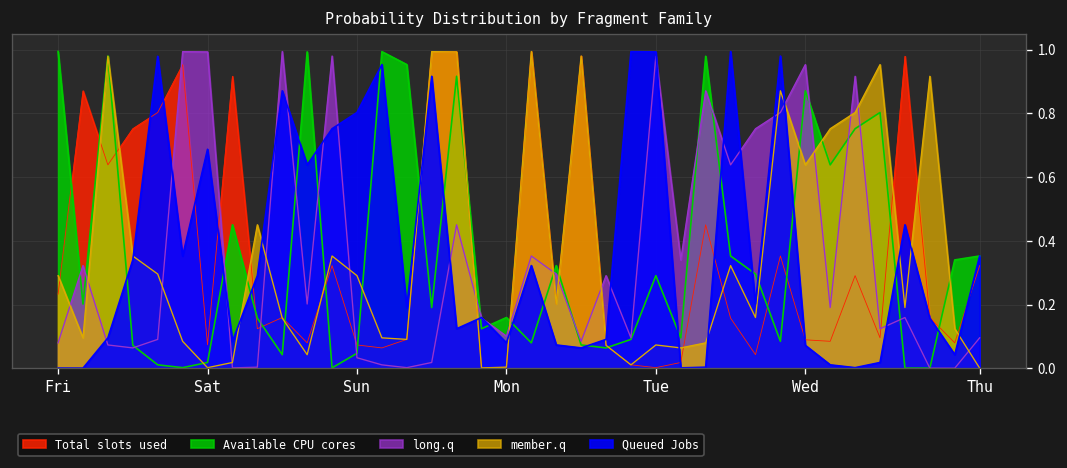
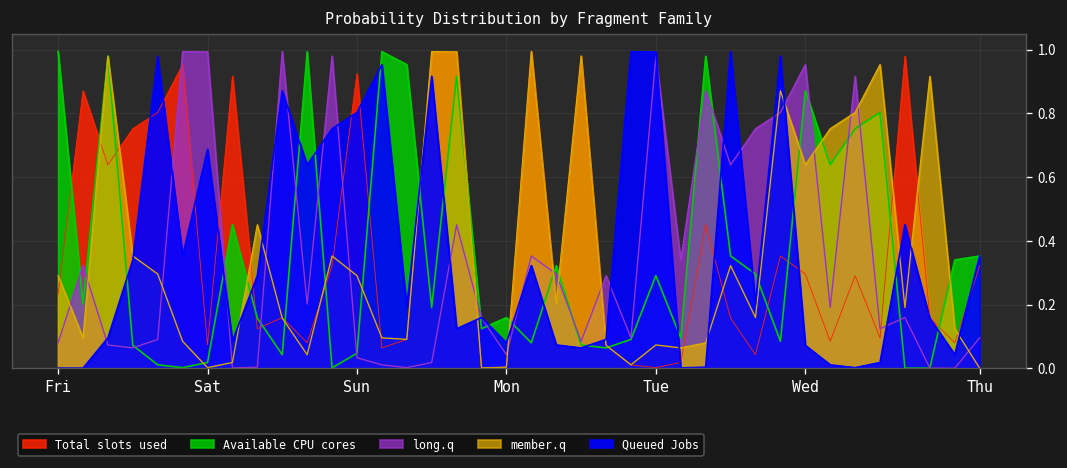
Total slots used, Sun: 0.07 -> 0.92
long.q, Mon: 0.10 -> 0.04
Total slots used, Wed: 0.09 -> 0.30
